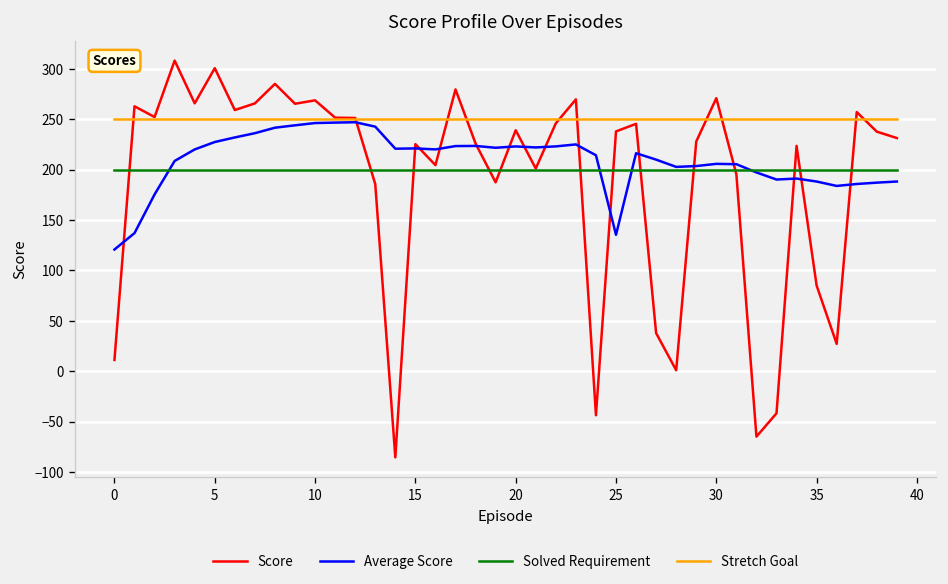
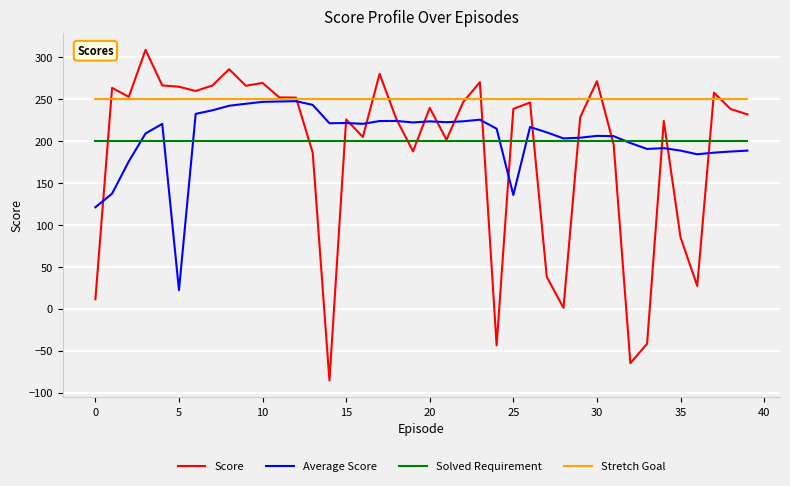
Score, 5: 300 -> 260
Average Score, 5: 230 -> 20
